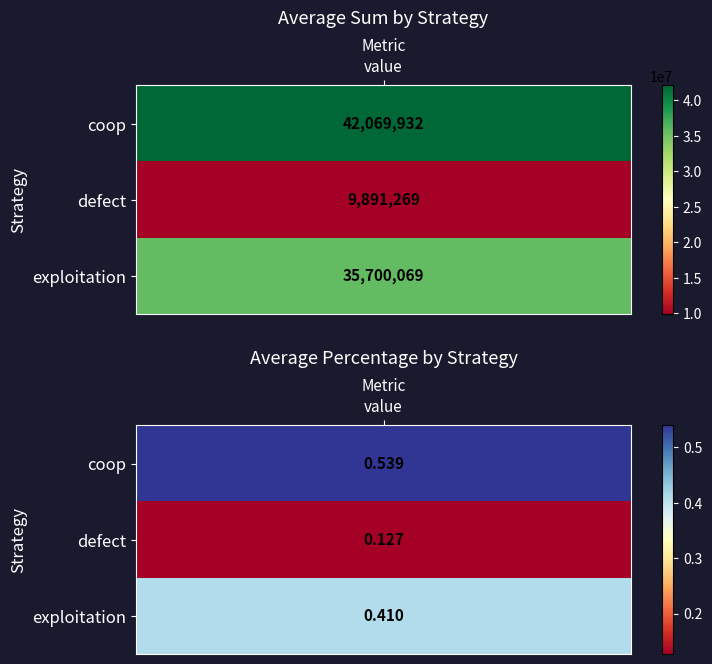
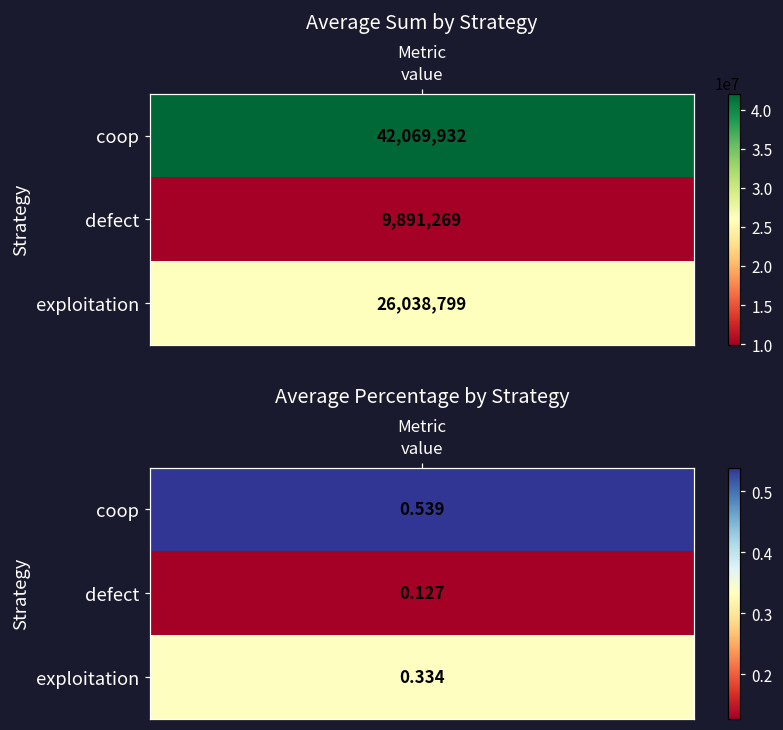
Average Sum by Strategy, exploitation, value: 35,700,069 -> 26,038,799
Average Percentage by Strategy, exploitation, value: 0.410 -> 0.334
